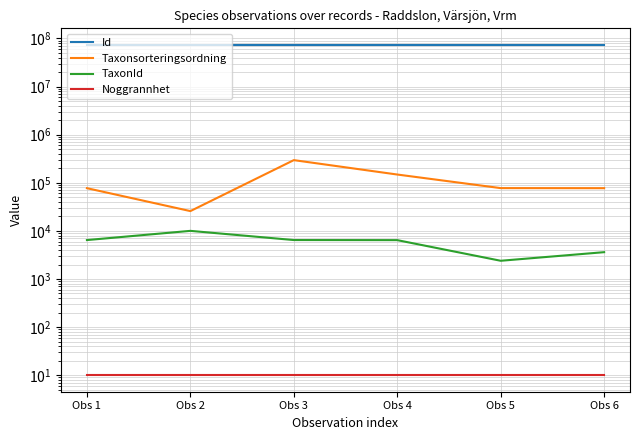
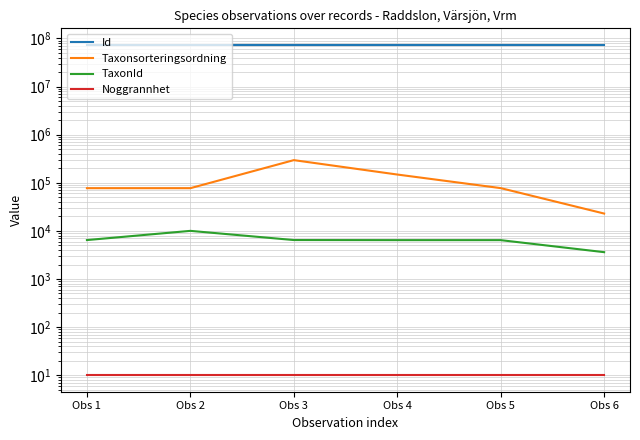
Taxonsorteringsordning, Obs 2: 30000 -> 80000
TaxonId, Obs 5: 2000 -> 6000
Taxonsorteringsordning, Obs 6: 80000 -> 20000
